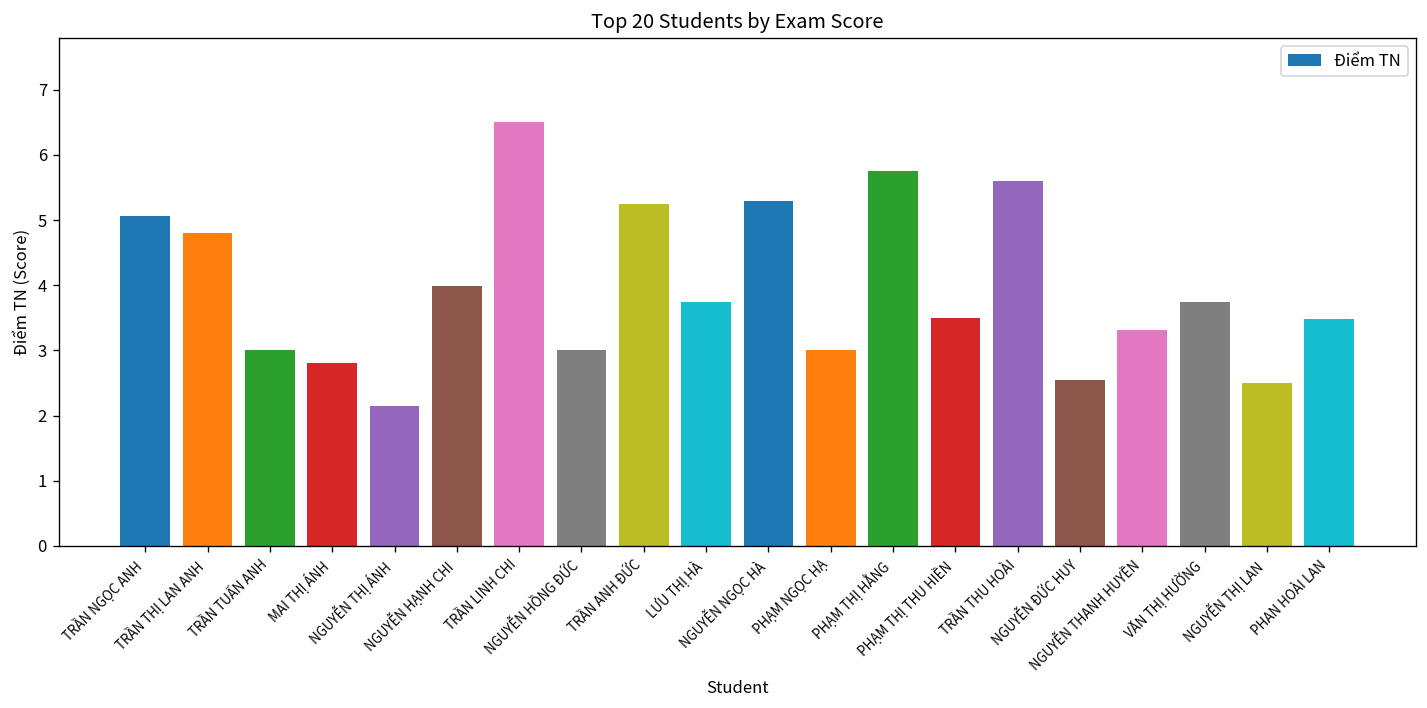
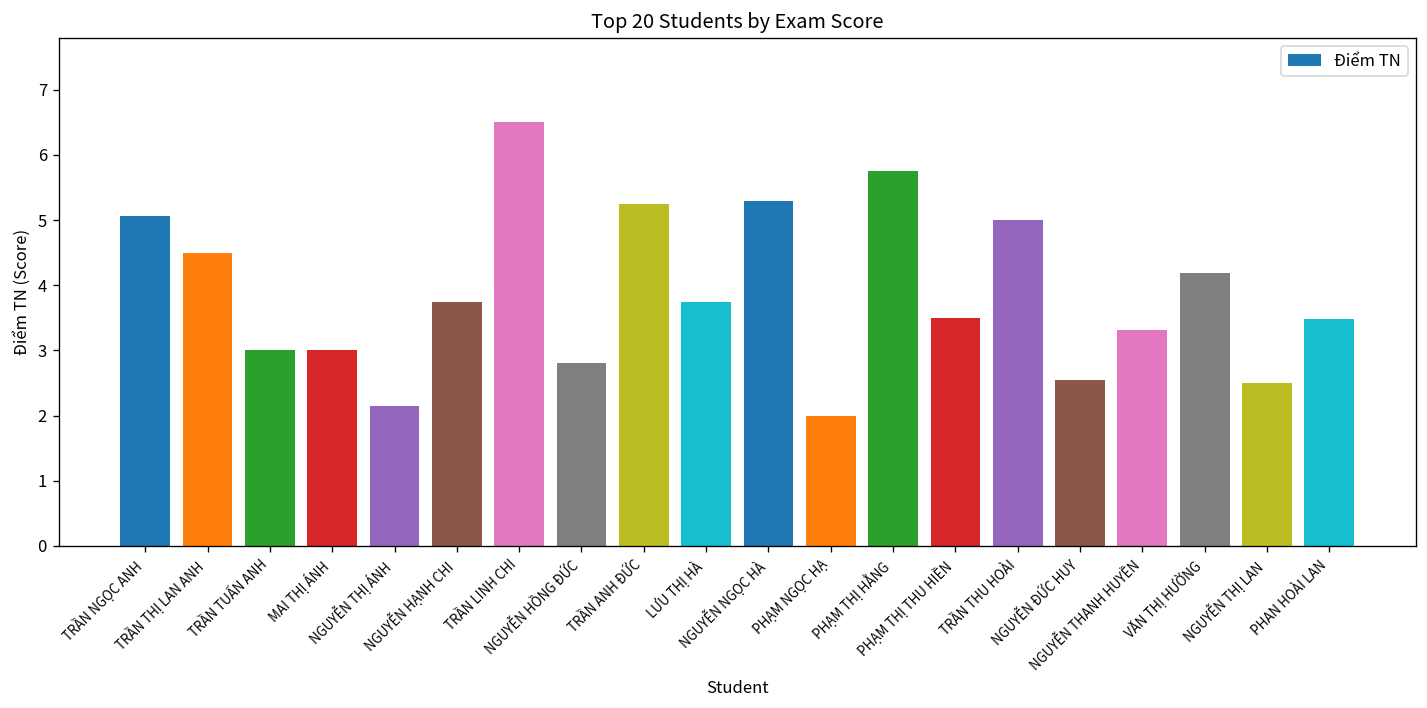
TRẦN THỊ LAN ANH: 4.8 -> 4.5
MAI THỊ ÁNH: 2.8 -> 3.0
NGUYỄN HẠNH CHI: 4.0 -> 3.8
NGUYỄN HỒNG ĐỨC: 3.0 -> 2.8
PHẠM NGỌC HẠ: 3 -> 2
TRẦN THU HOÀI: 5.6 -> 5.0
VĂN THỊ HƯỜNG: 3.8 -> 4.2
